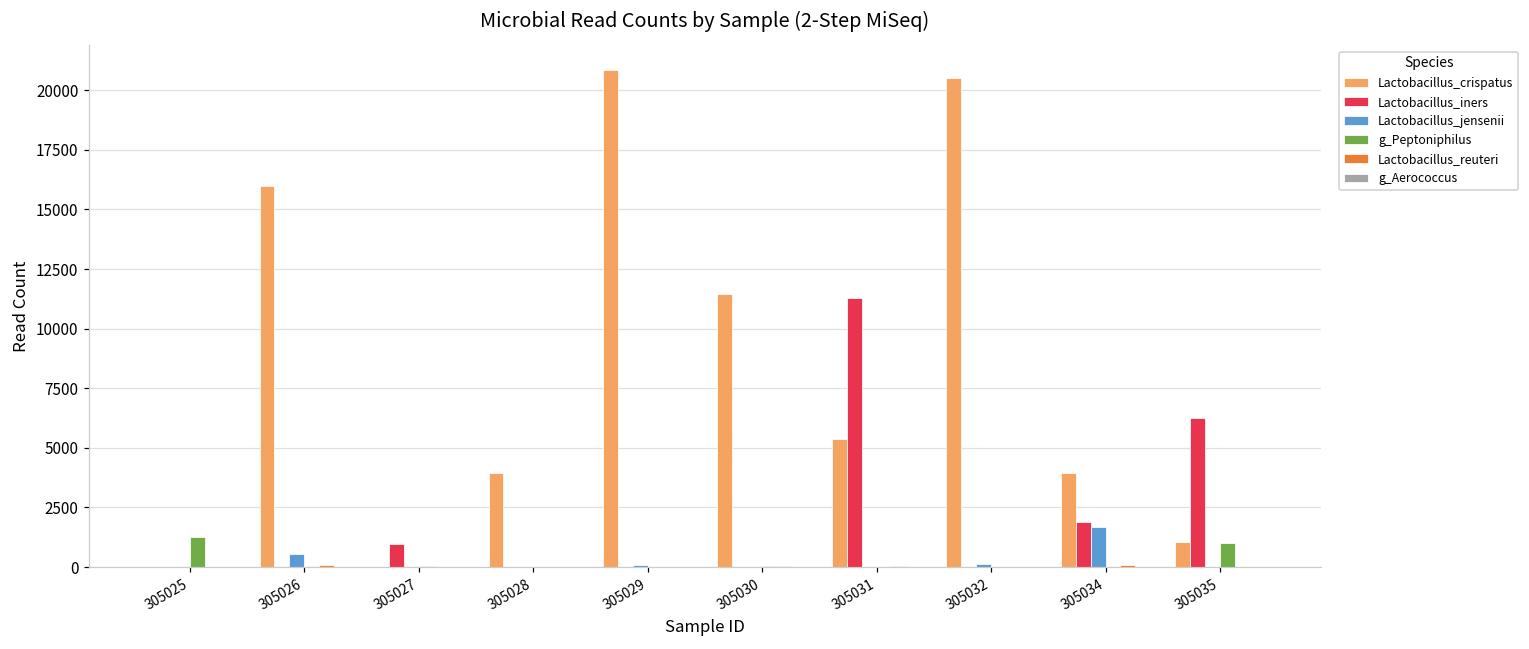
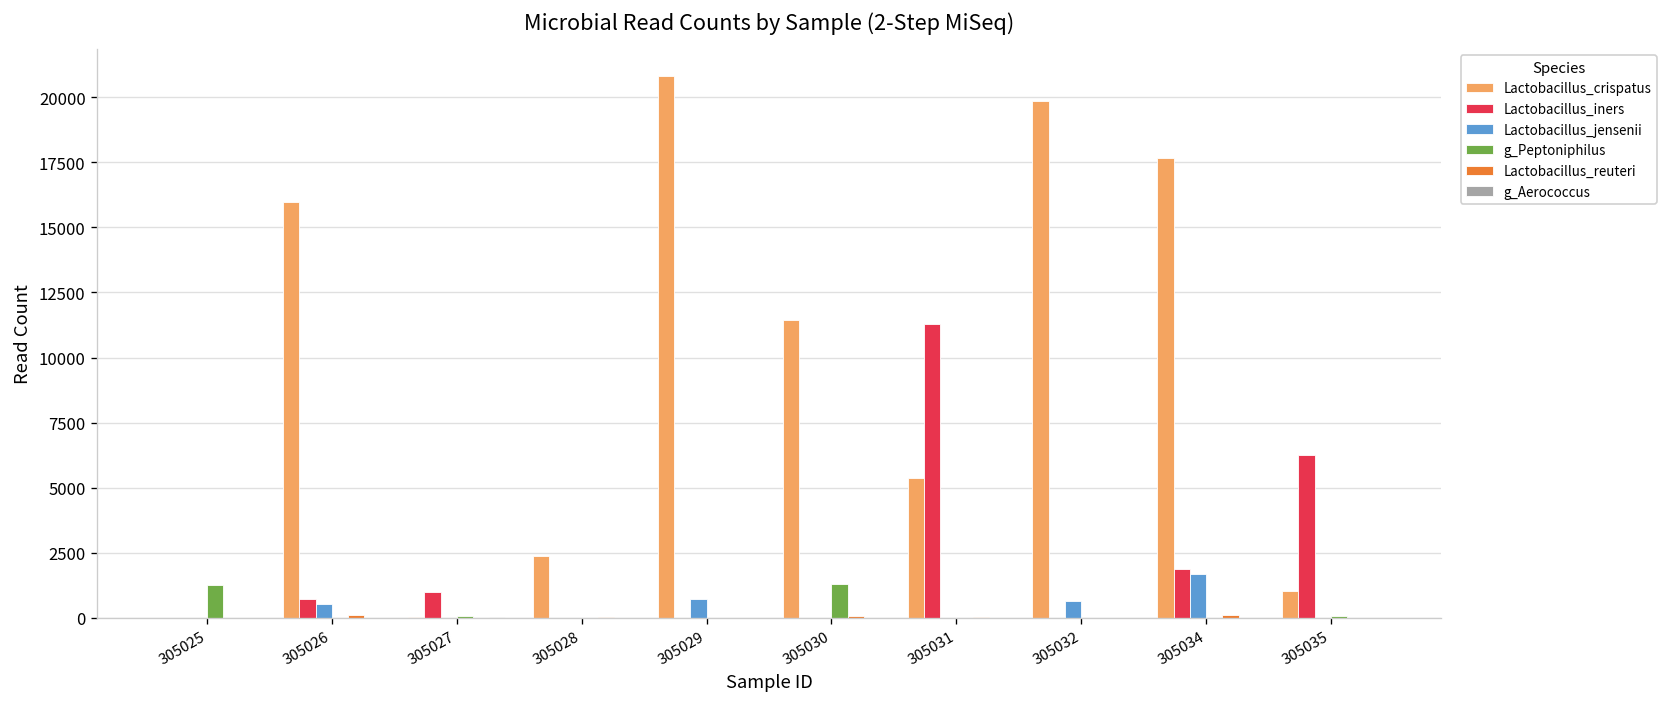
Lactobacillus_iners, 305026: 0 -> 700
Lactobacillus_crispatus, 305028: 3900 -> 2400
Lactobacillus_jensenii, 305029: 100 -> 700
g_Peptoniphilus, 305030: 100 -> 1300
Lactobacillus_crispatus, 305032: 20500 -> 19900
Lactobacillus_jensenii, 305032: 100 -> 600
Lactobacillus_crispatus, 305034: 3900 -> 17700
g_Peptoniphilus, 305035: 1000 -> 100
